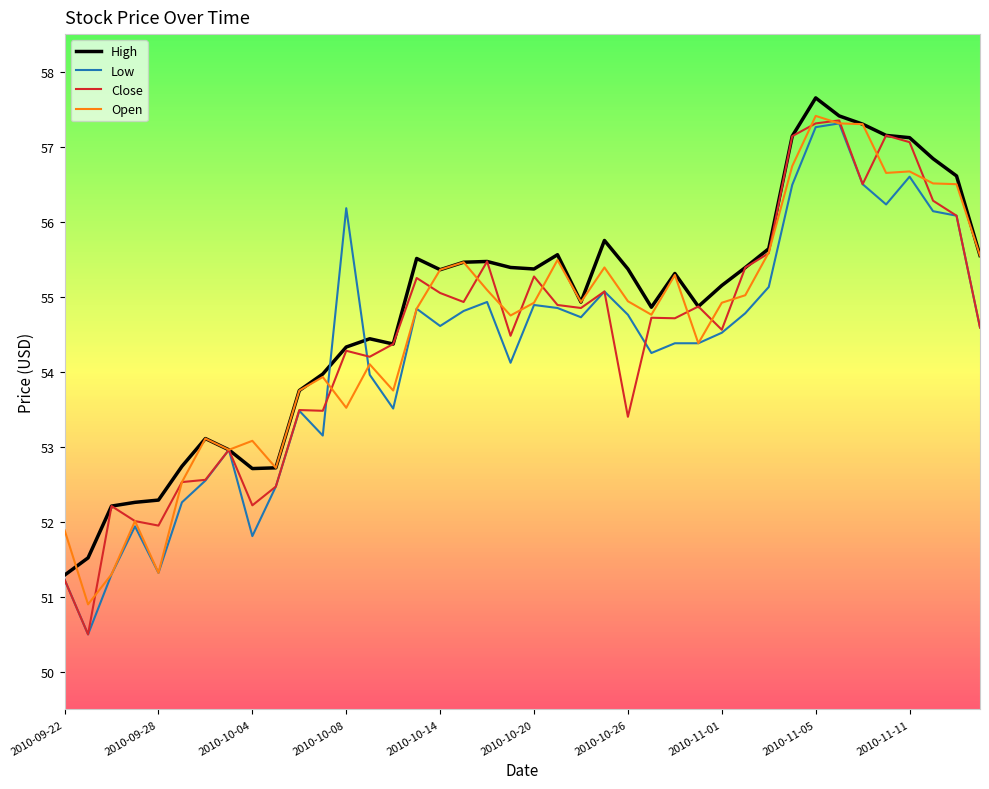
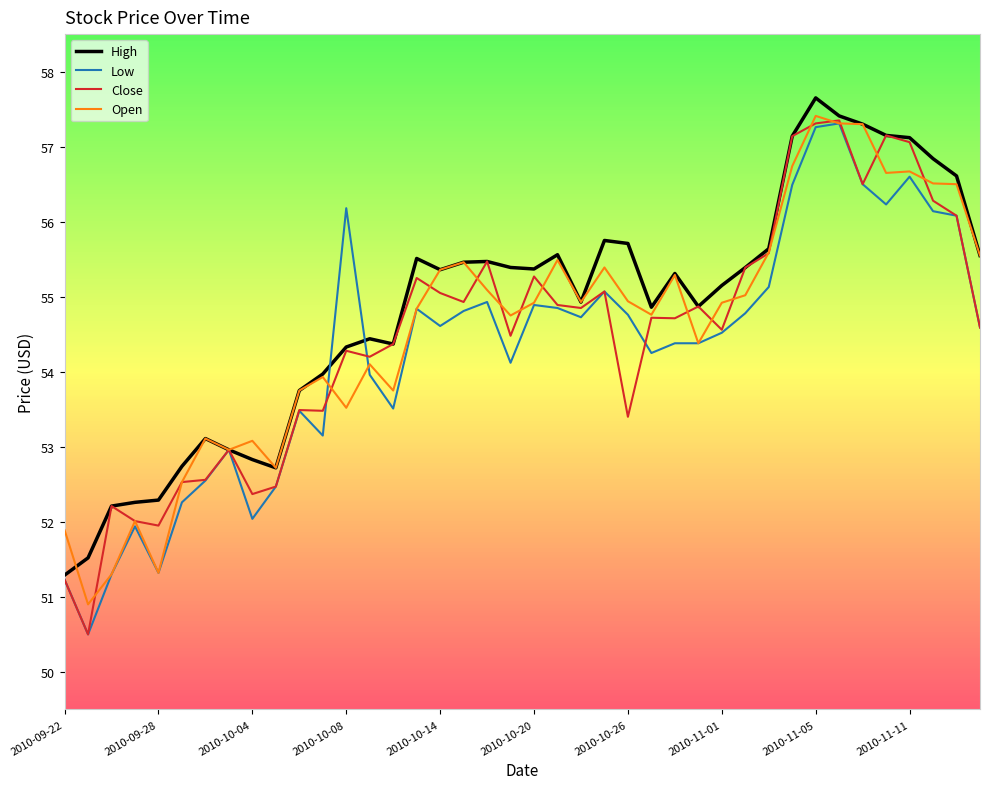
High, 2010-10-04: 52.7 -> 52.8
Low, 2010-10-04: 51.8 -> 52.0
Close, 2010-10-04: 52.2 -> 52.4
High, 2010-10-26: 55.4 -> 55.7
